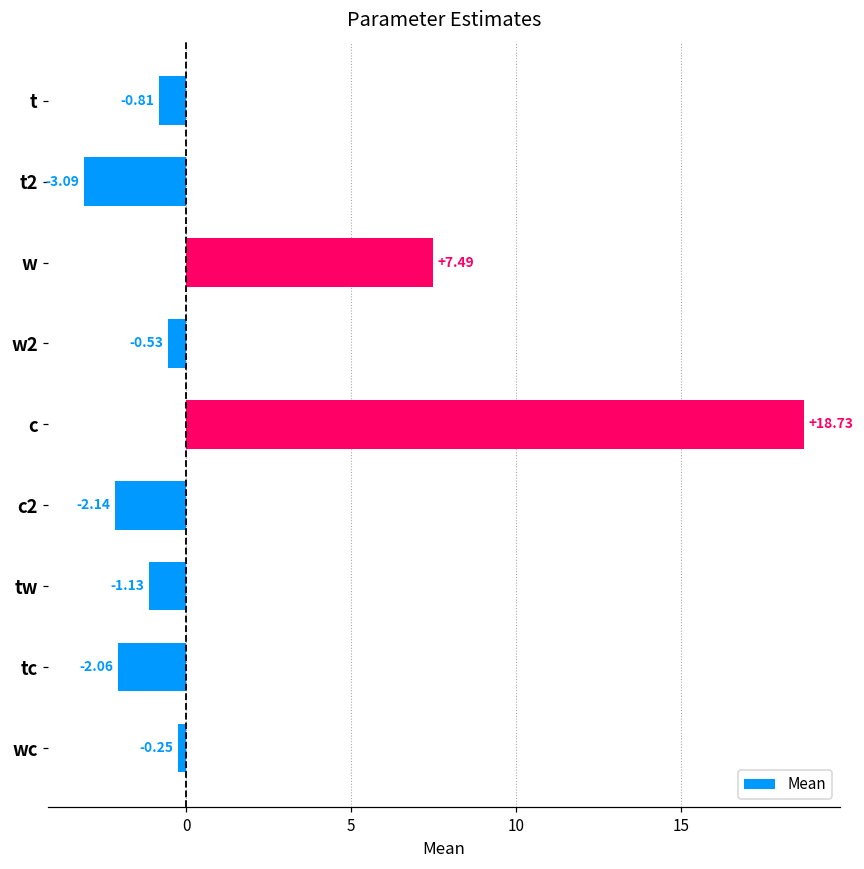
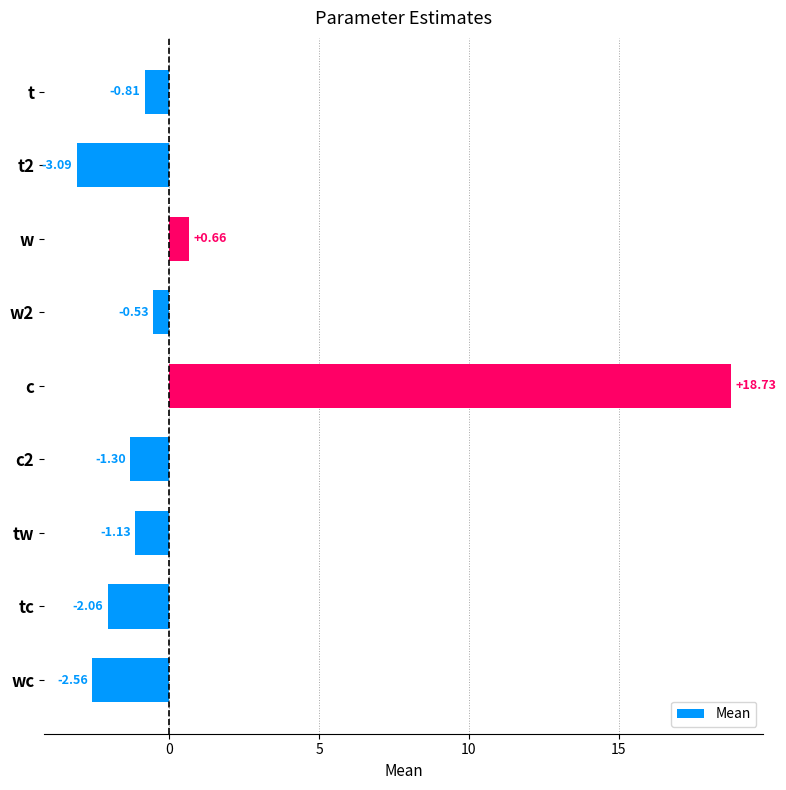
w: +7.49 -> +0.66
c2: -2.14 -> -1.30
wc: -0.25 -> -2.56
